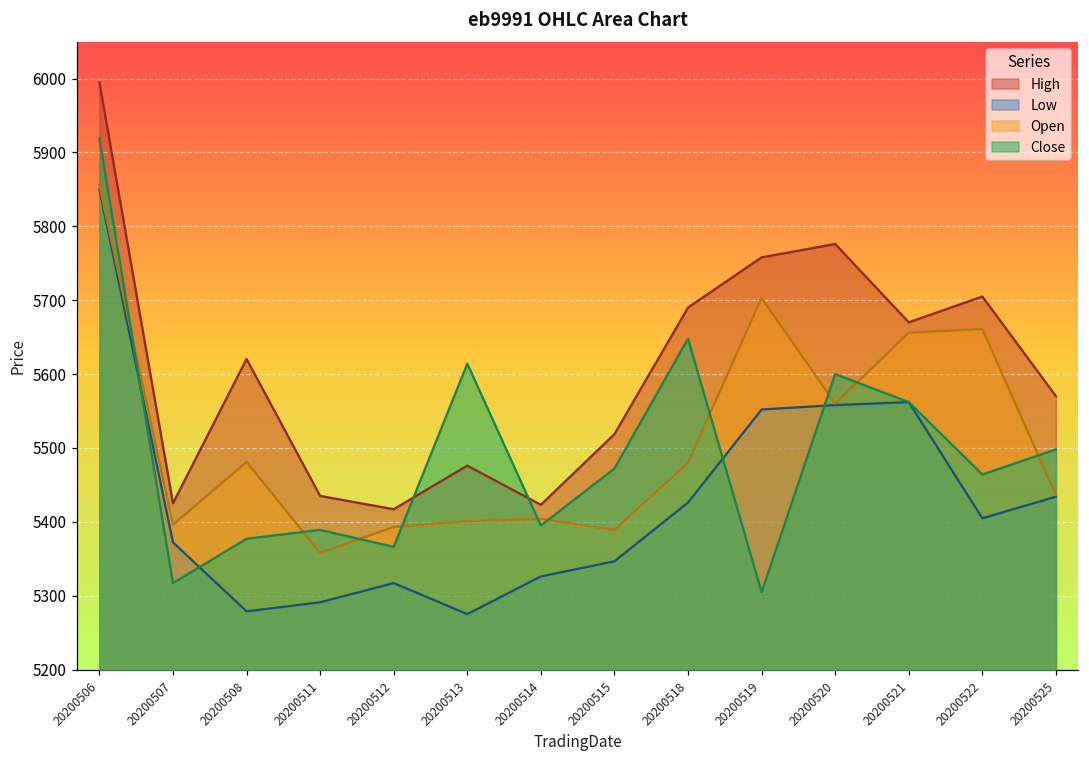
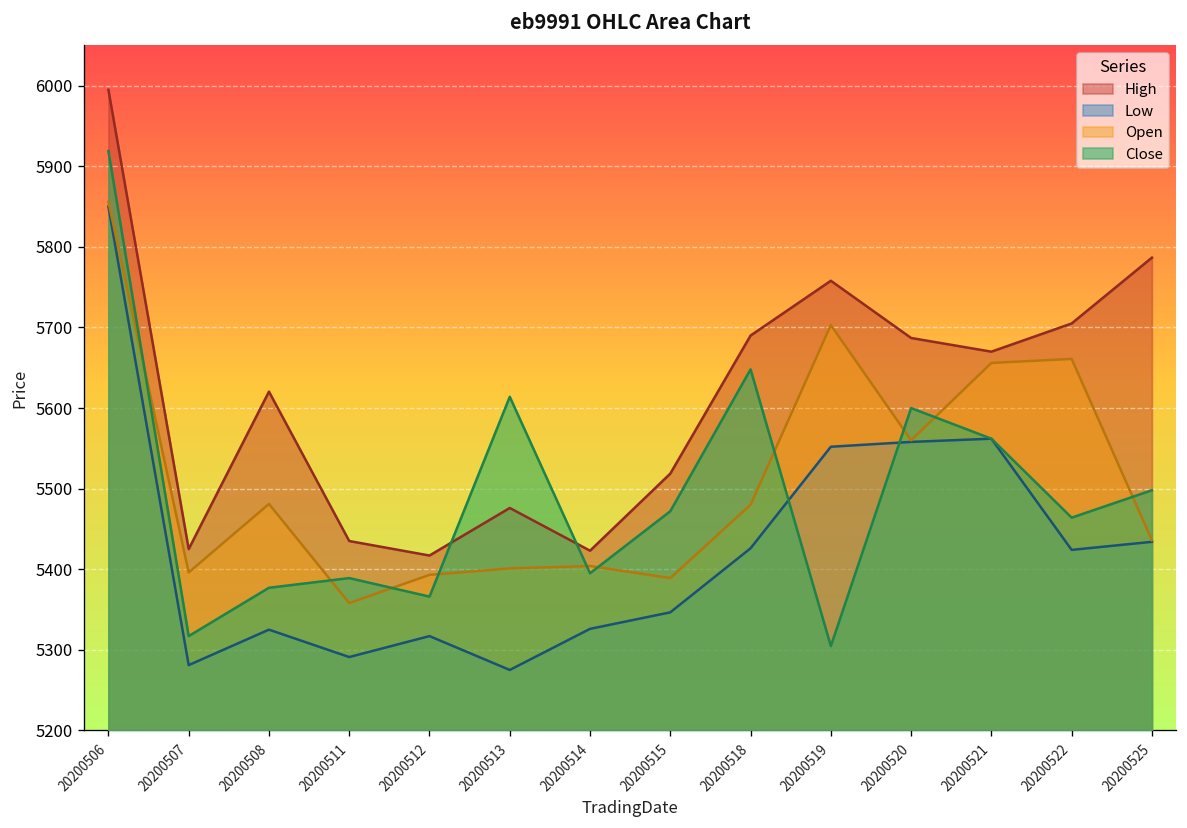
Low, 20200507: 5370 -> 5280
Low, 20200508: 5280 -> 5330
High, 20200520: 5780 -> 5690
Low, 20200522: 5400 -> 5420
High, 20200525: 5570 -> 5790
